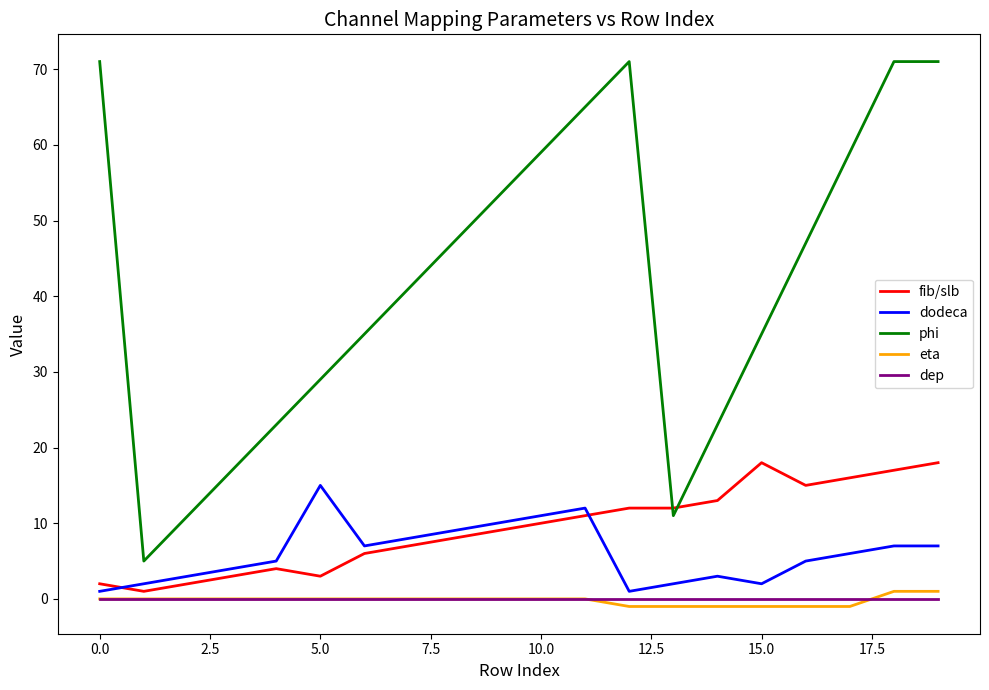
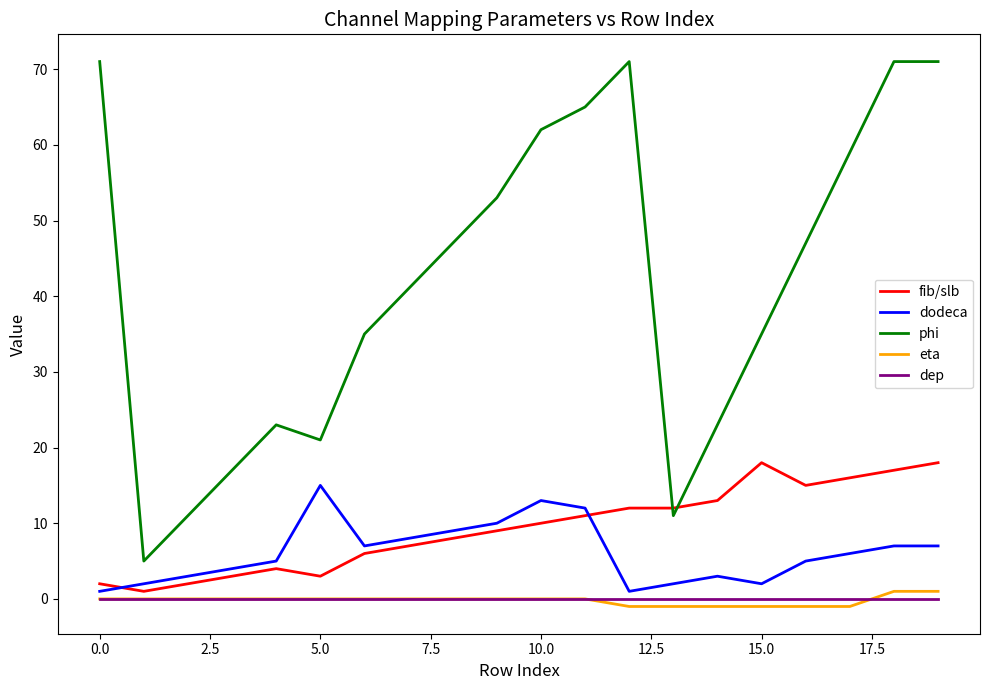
phi, 5.0: 29 -> 21
dodeca, 10.0: 11 -> 13
phi, 10.0: 59 -> 62
